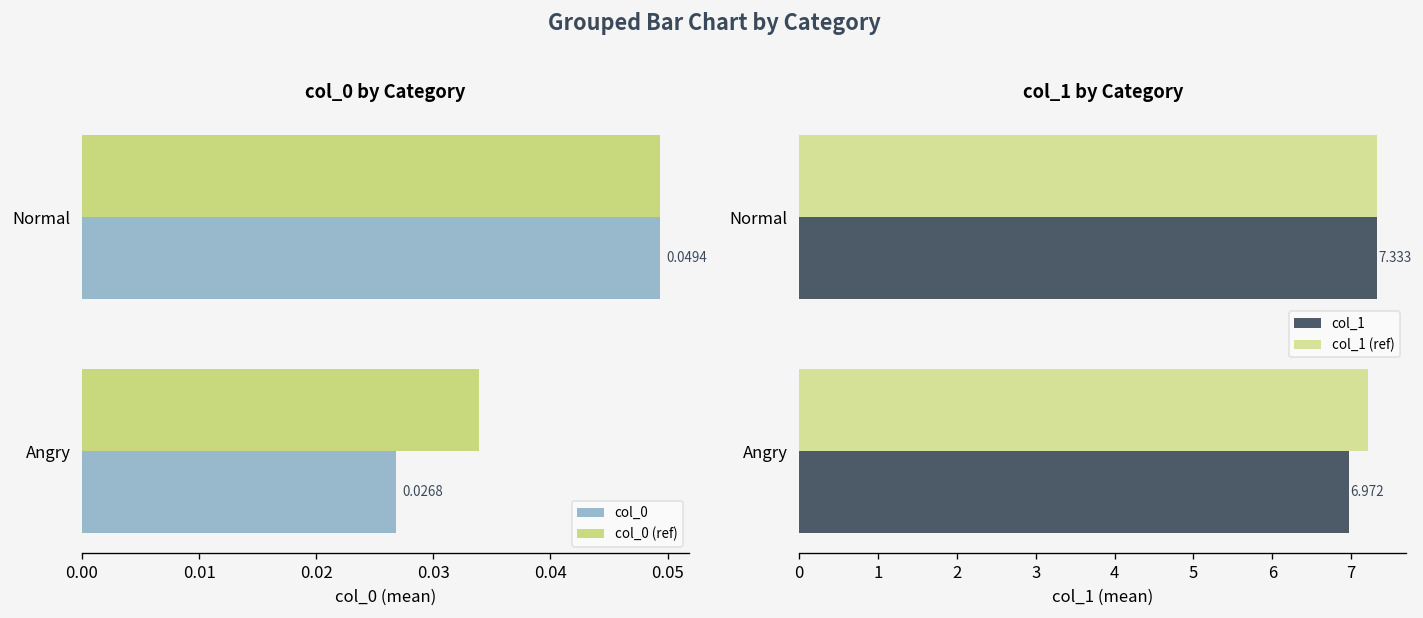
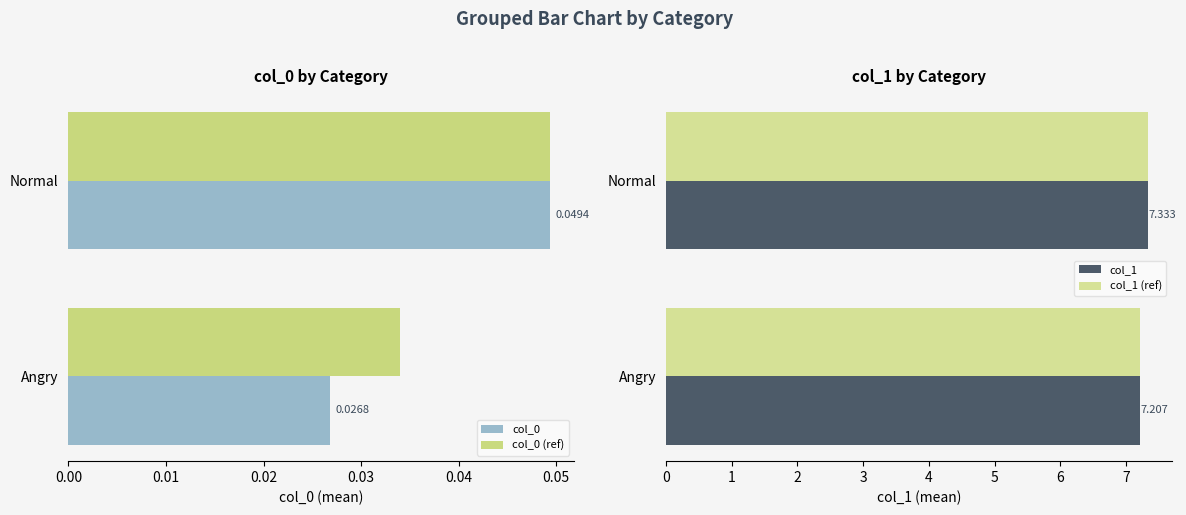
col_1 by Category, col_1, Angry: 6.972 -> 7.207
